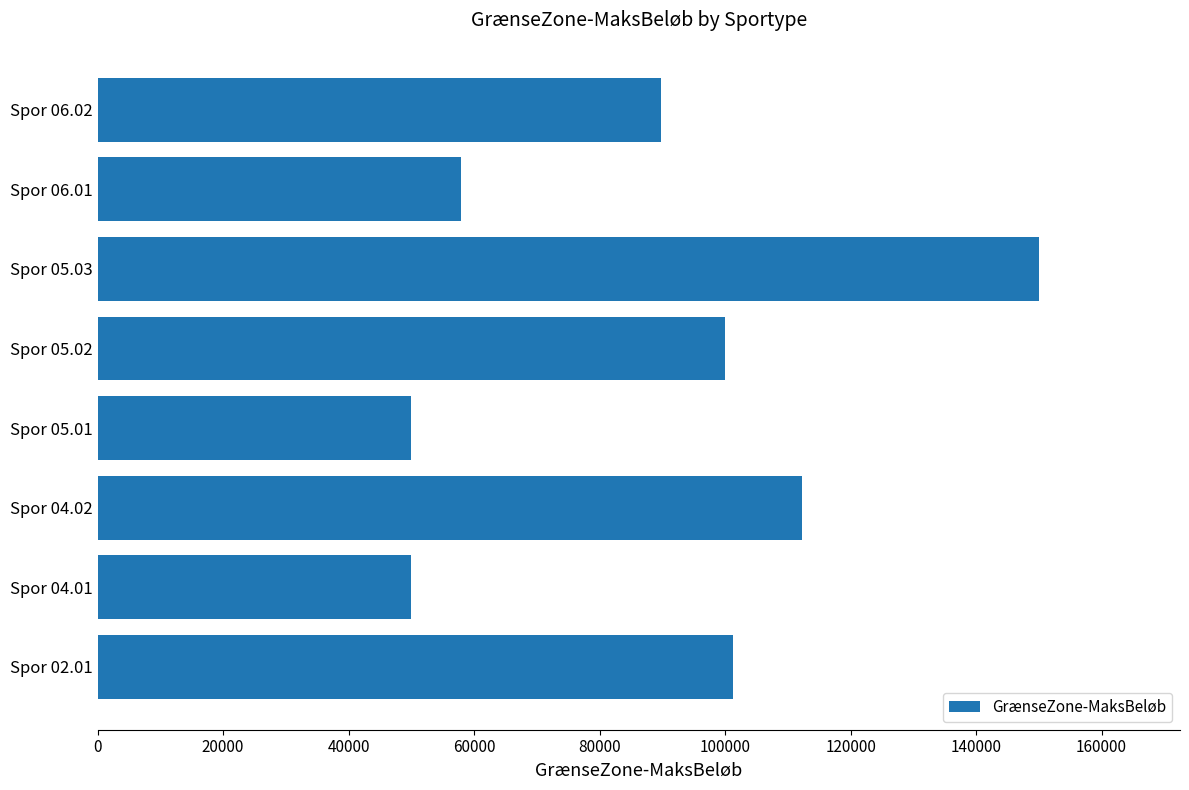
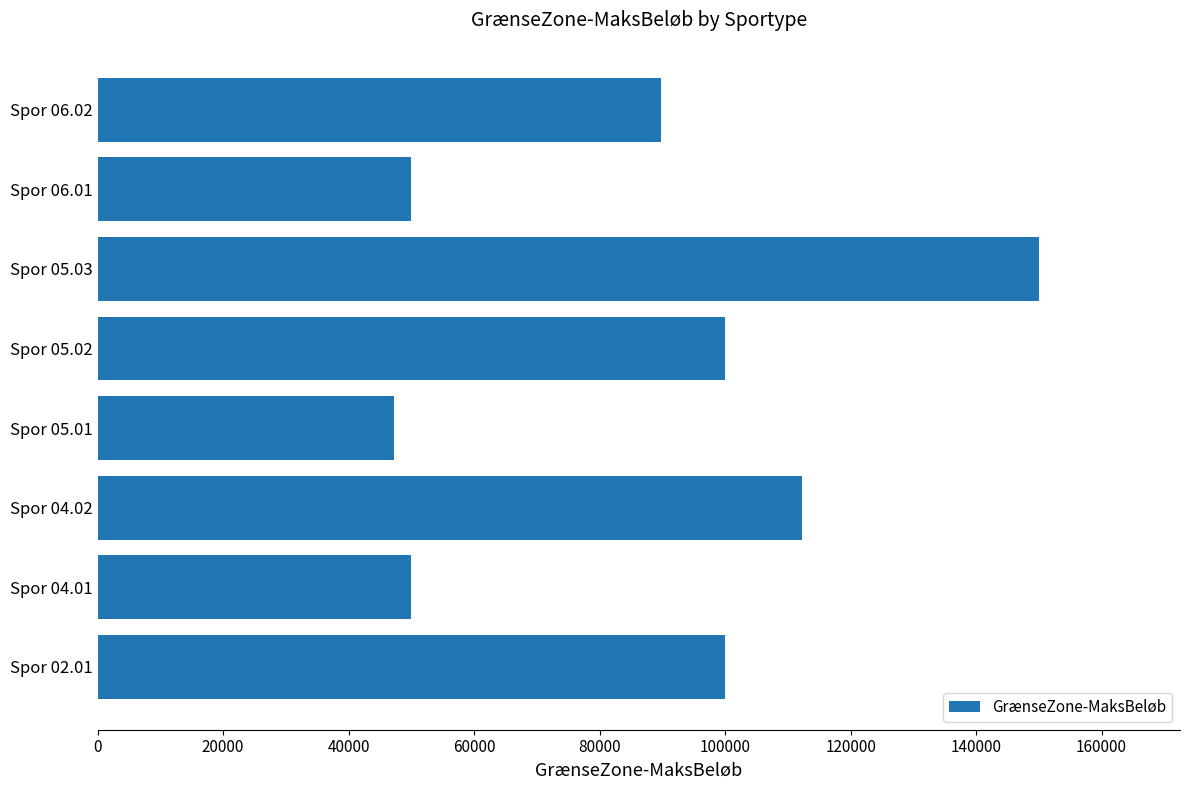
Spor 06.01: 58000 -> 50000
Spor 05.01: 50000 -> 47000
Spor 02.01: 101000 -> 100000
